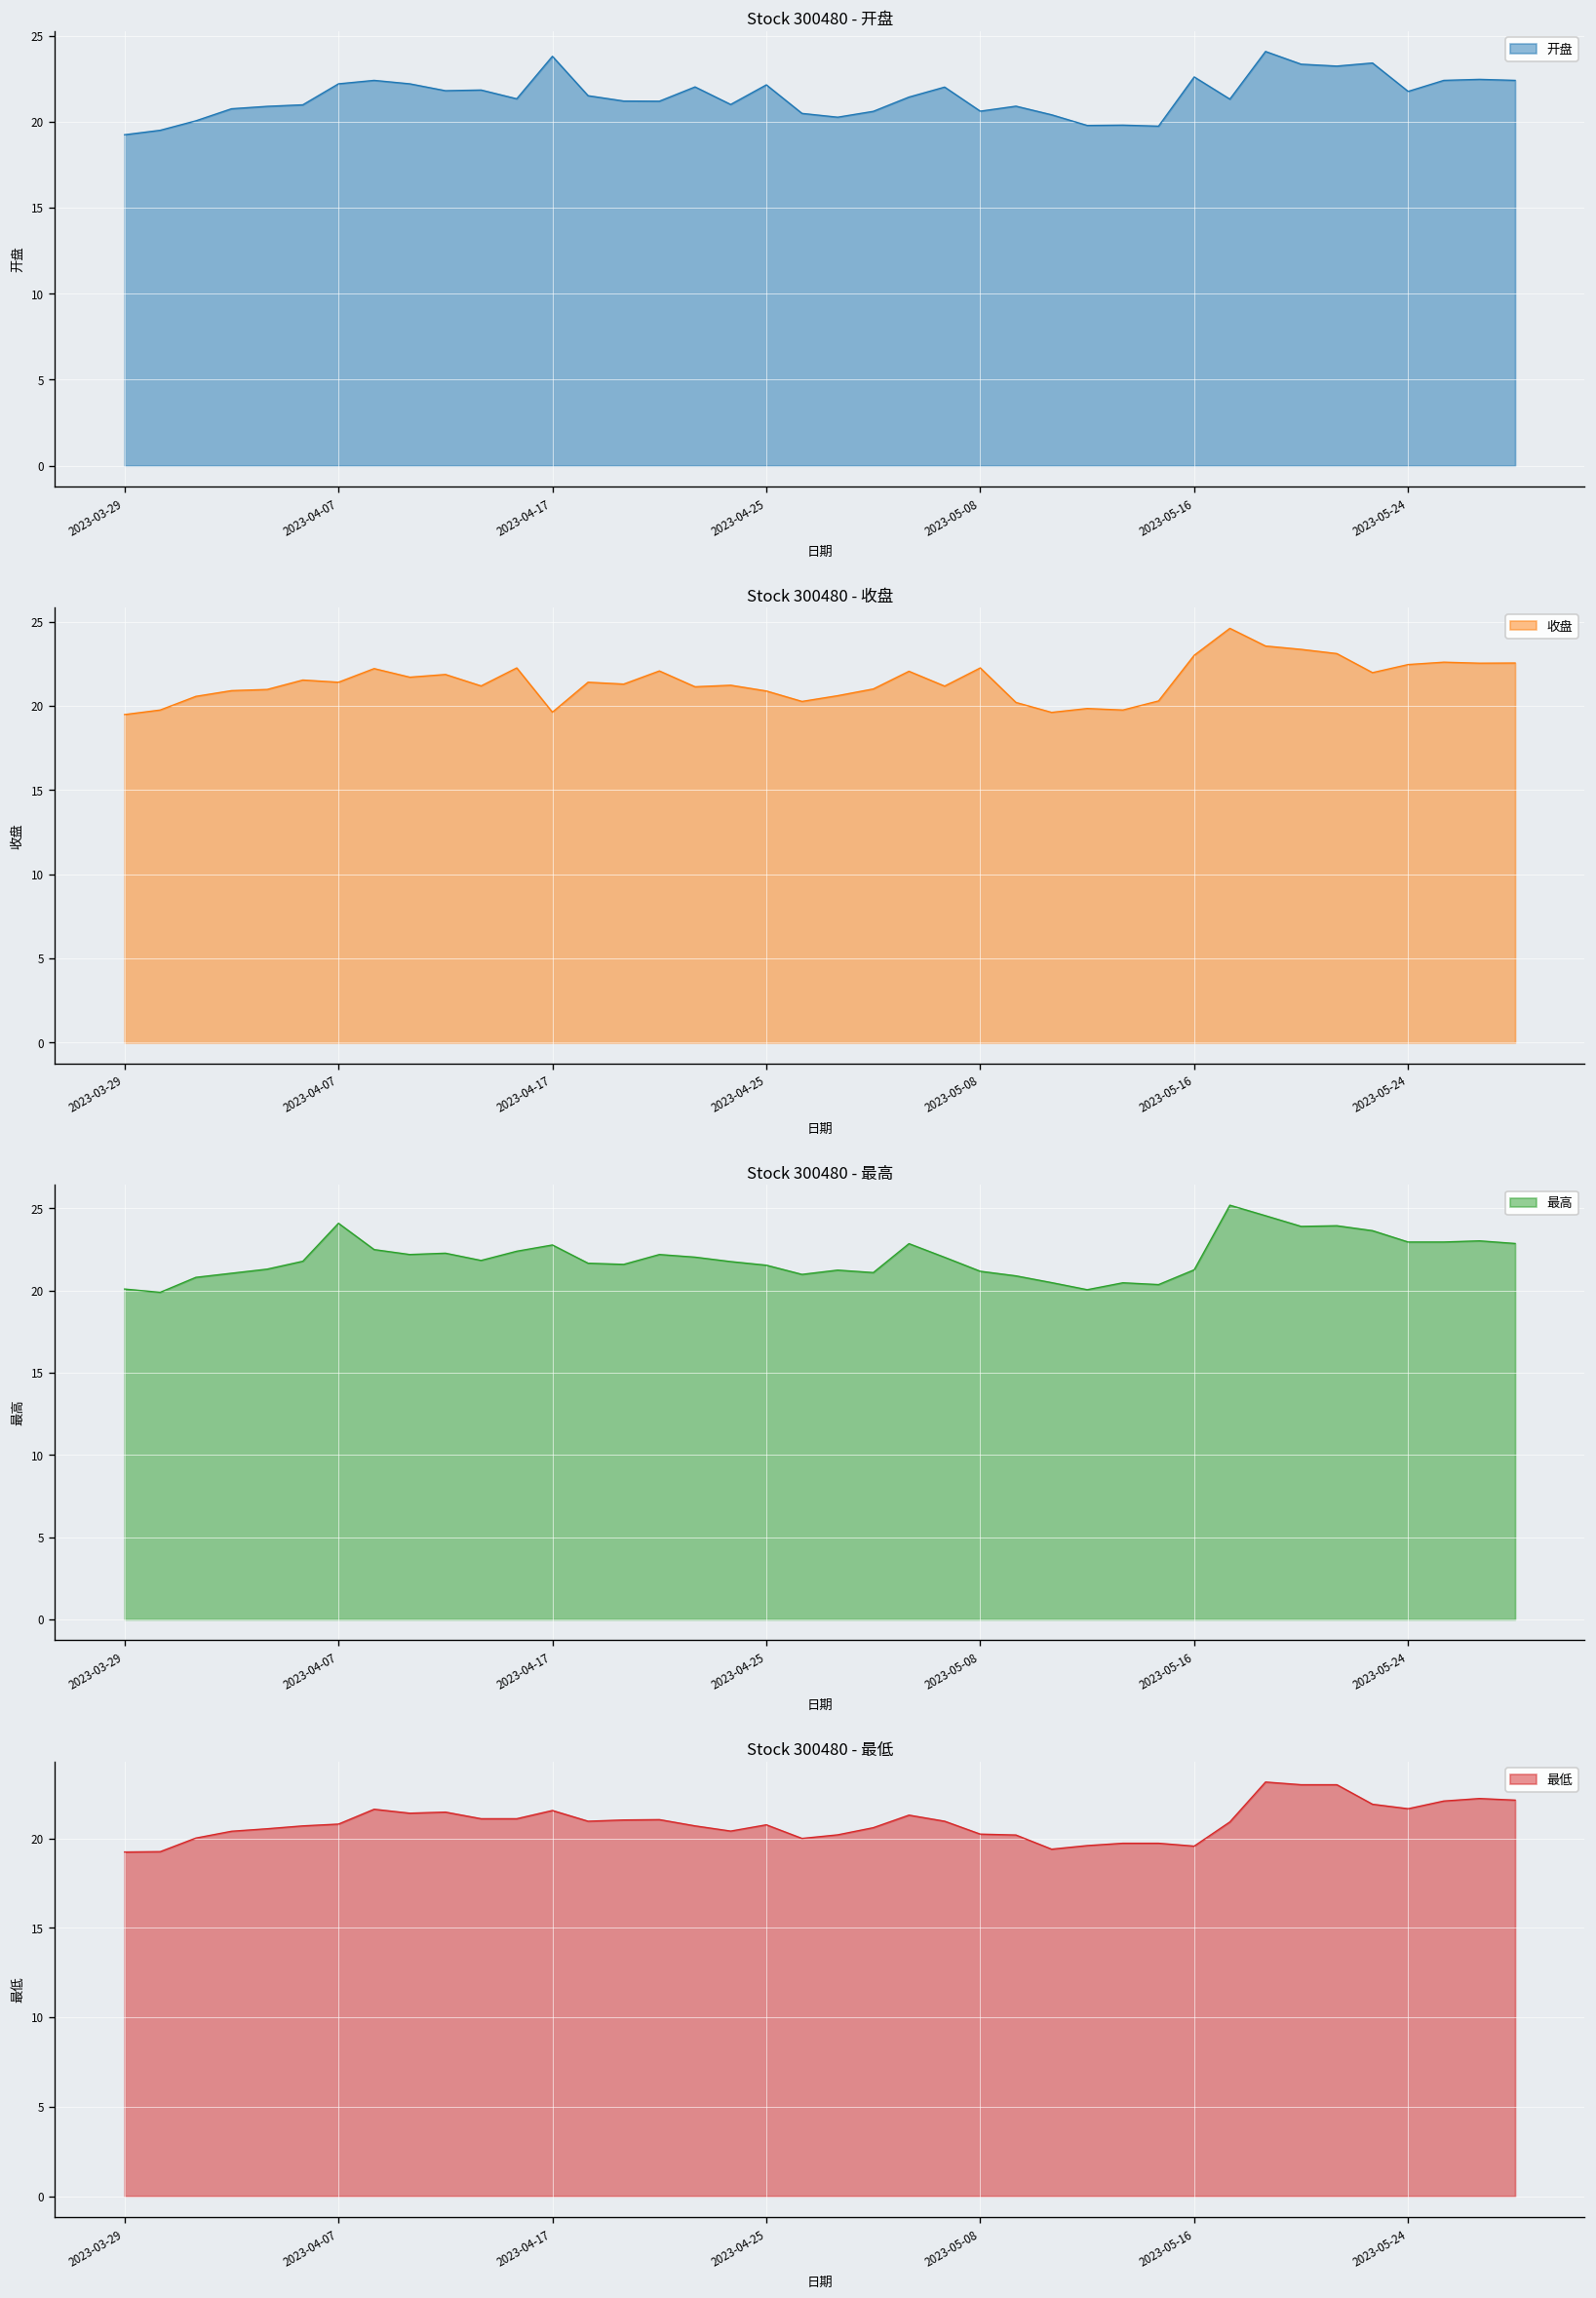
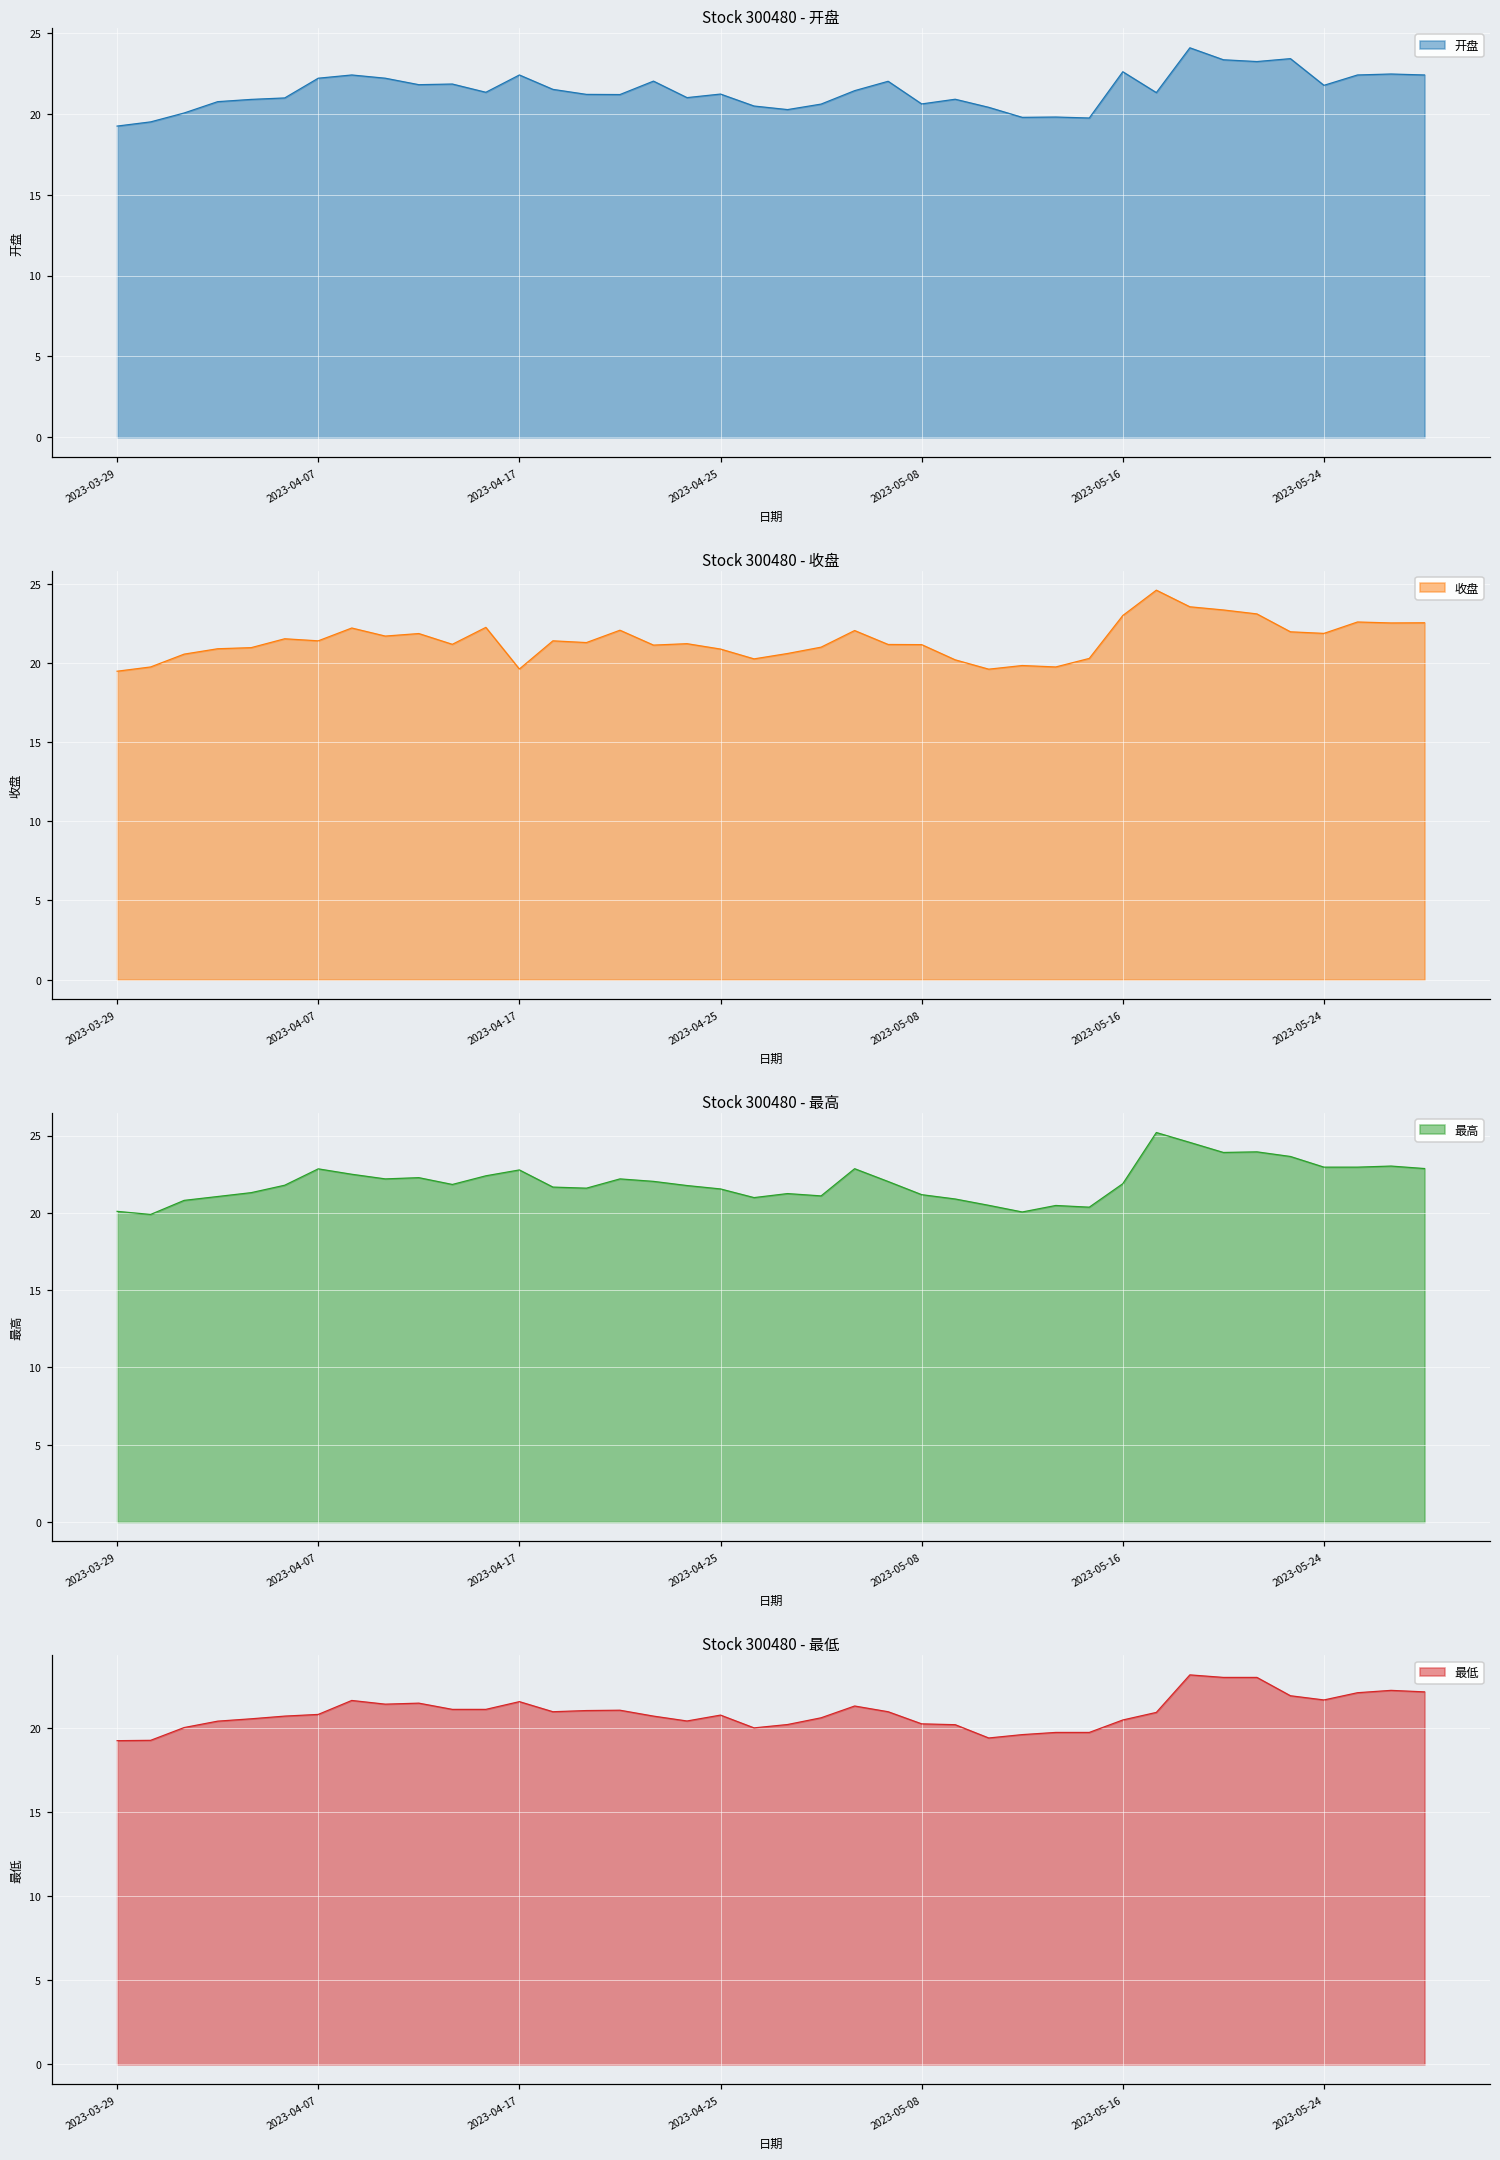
Stock 300480 - 开盘, 2023-04-17: 23.8 -> 22.4
Stock 300480 - 开盘, 2023-04-25: 22.1 -> 21.2
Stock 300480 - 收盘, 2023-05-08: 22.3 -> 21.2
Stock 300480 - 收盘, 2023-05-24: 22.5 -> 21.9
Stock 300480 - 最高, 2023-04-07: 24.1 -> 22.9
Stock 300480 - 最高, 2023-05-16: 21.3 -> 21.9
Stock 300480 - 最低, 2023-05-16: 19.6 -> 20.5
